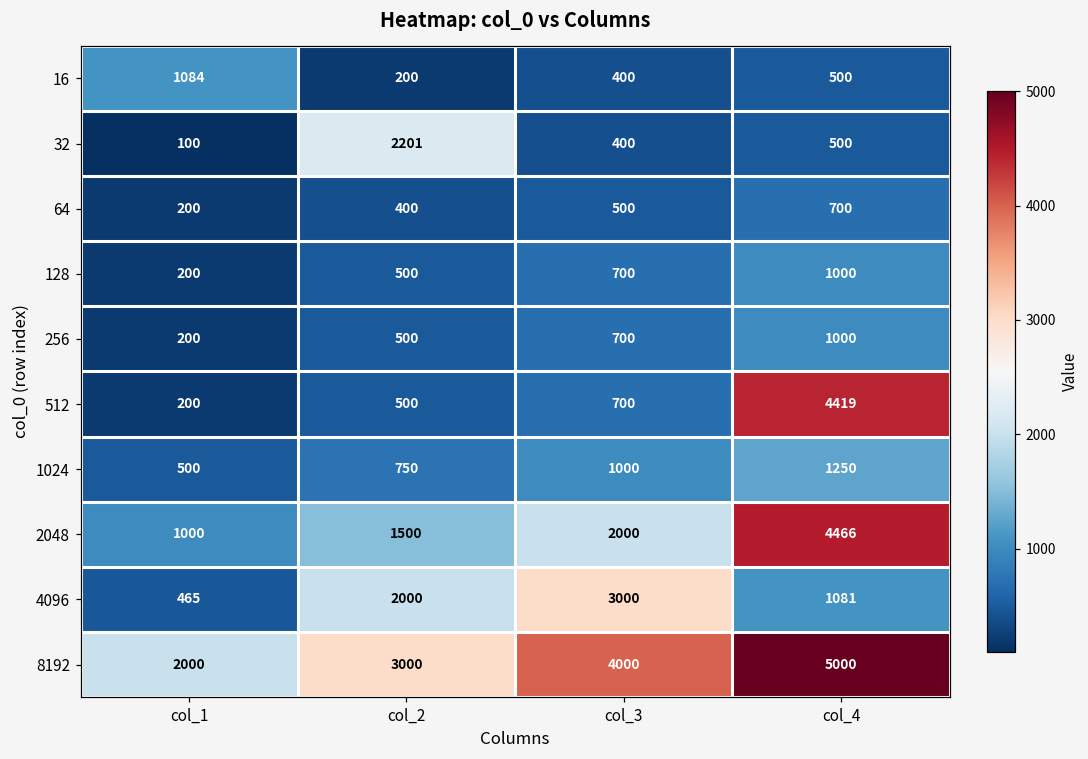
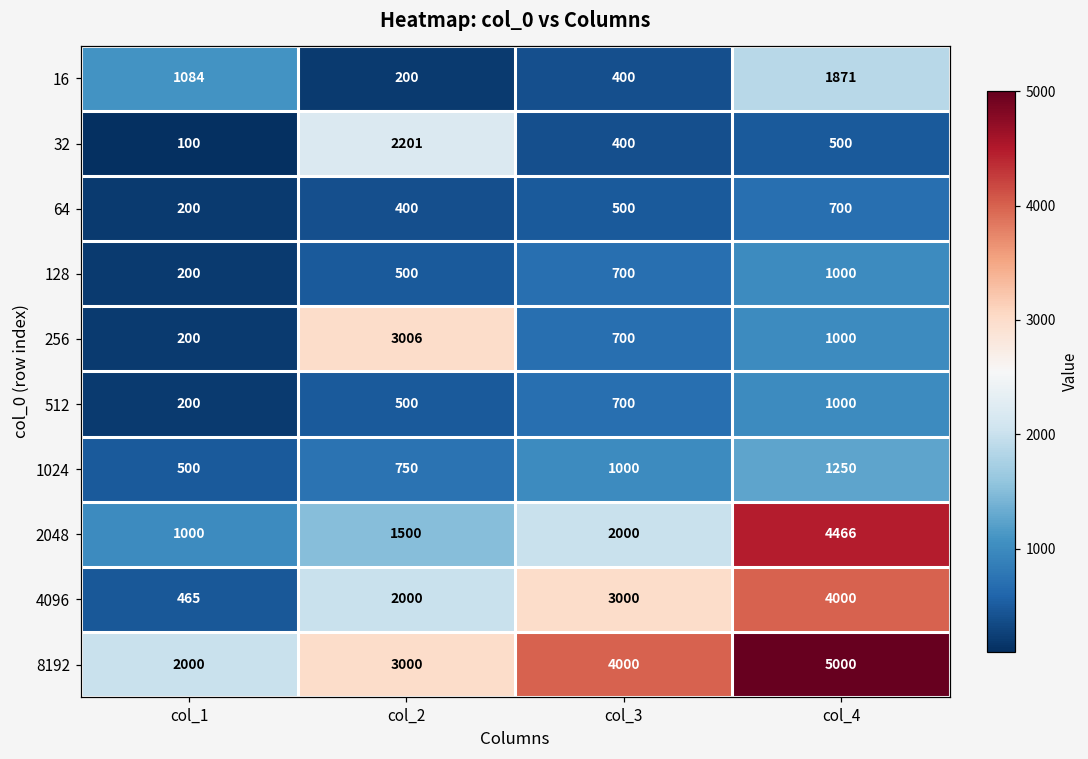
16, col_4: 500 -> 1871
256, col_2: 500 -> 3006
512, col_4: 4419 -> 1000
4096, col_4: 1081 -> 4000
